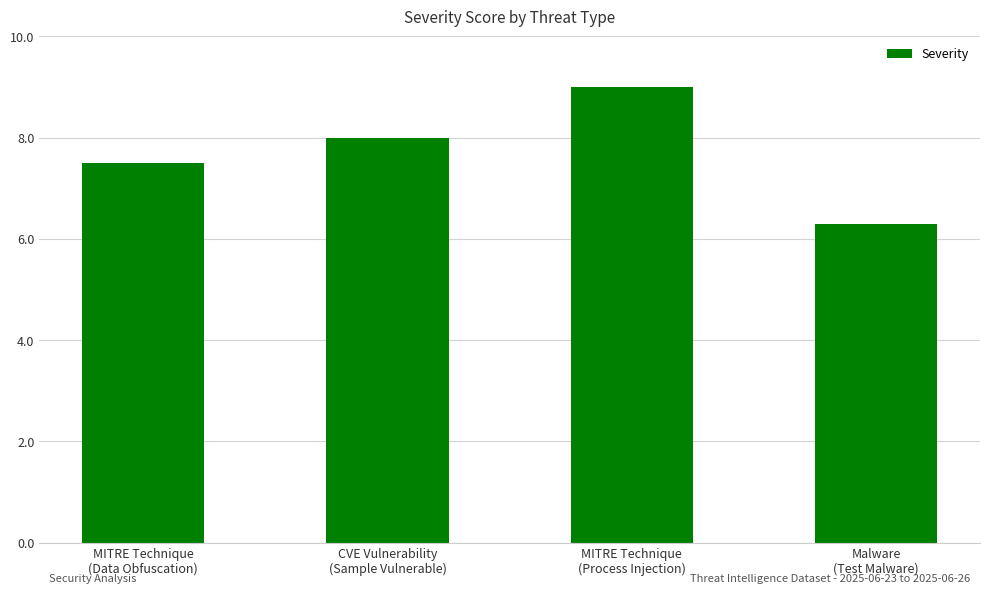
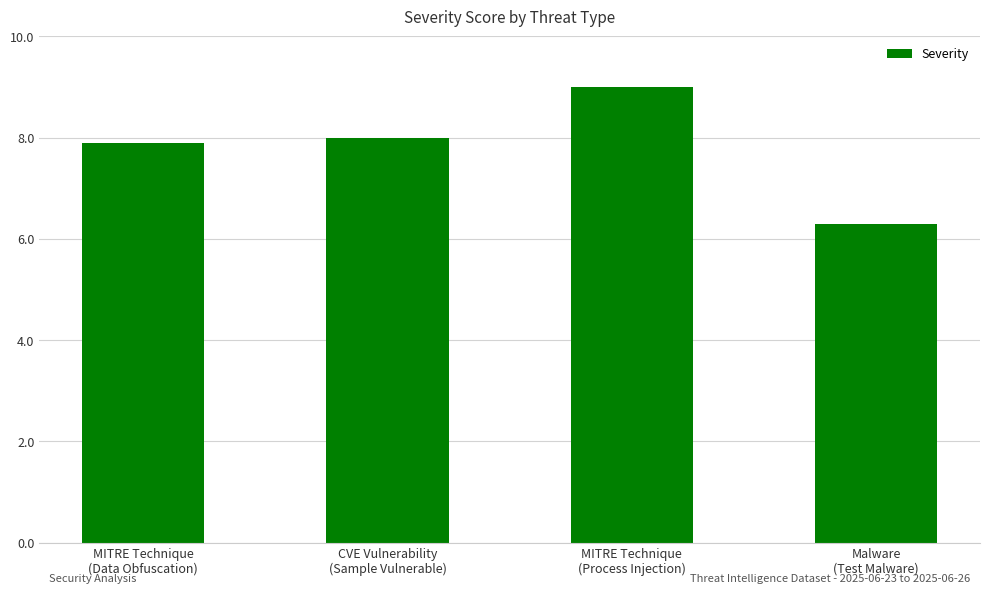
MITRE Technique (Data Obfuscation): 7.5 -> 7.9
